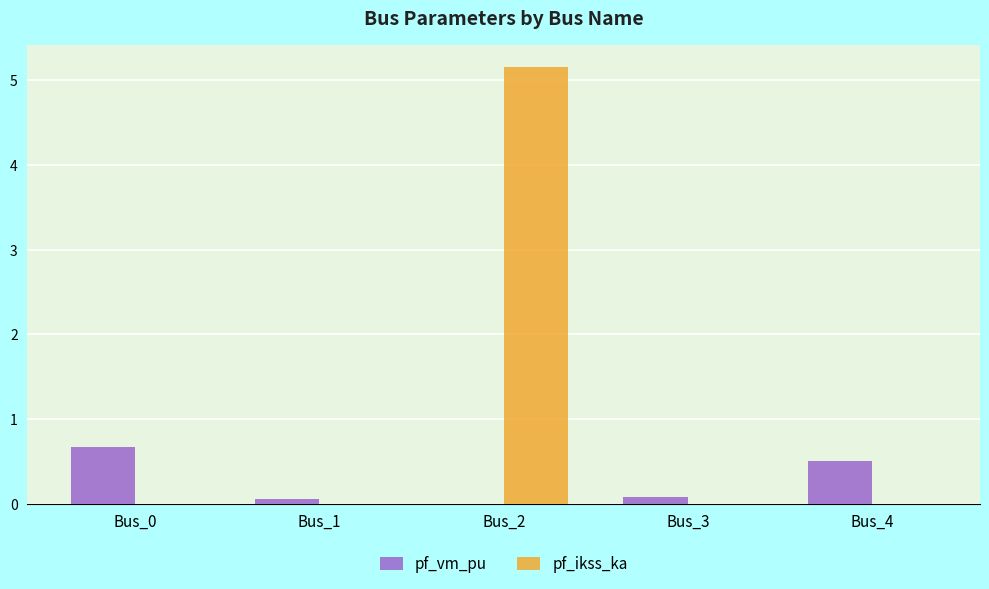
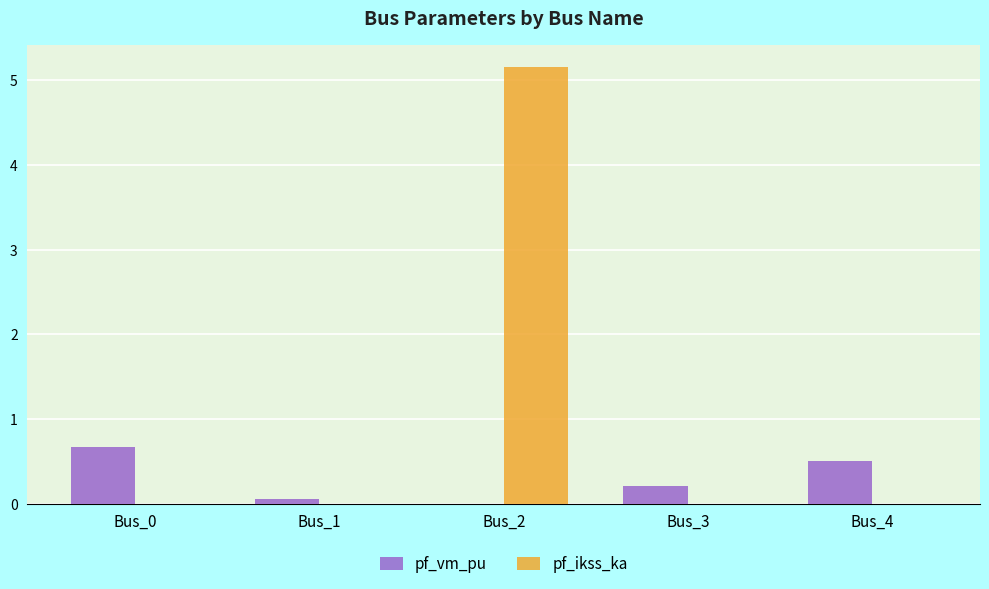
pf_vm_pu, Bus_3: 0.1 -> 0.2
